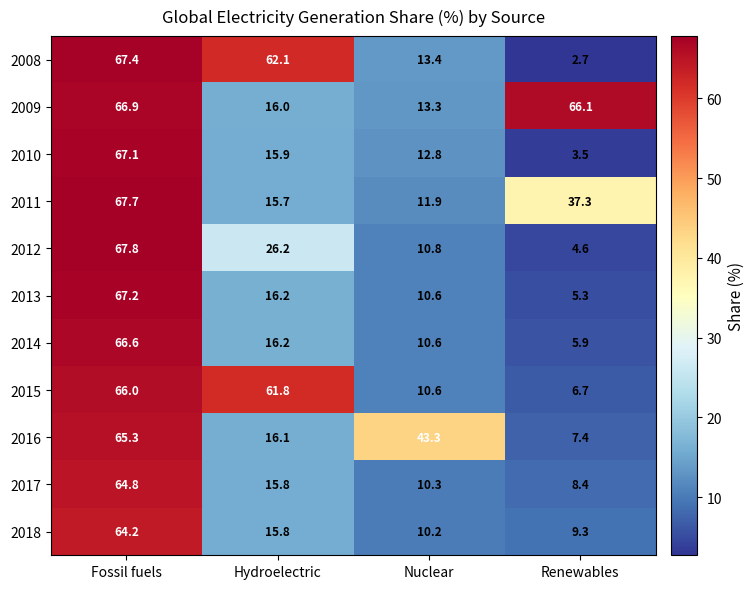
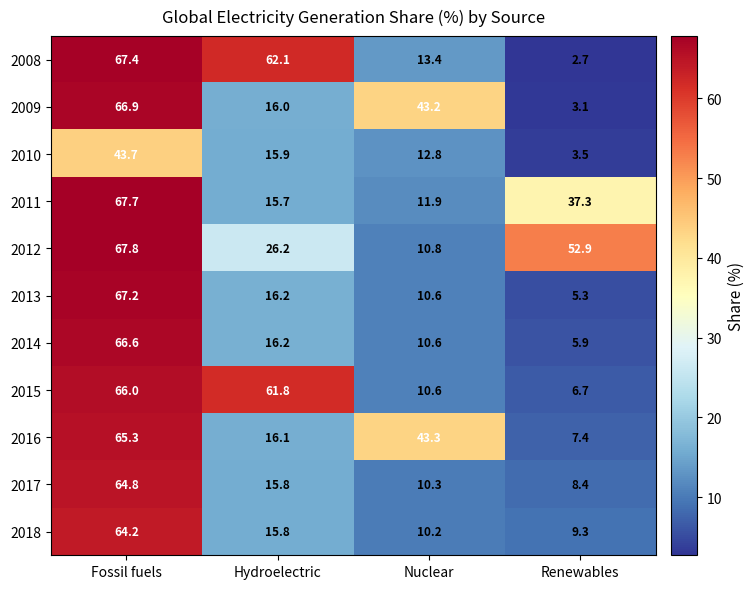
2009, Nuclear: 13.3 -> 43.2
2009, Renewables: 66.1 -> 3.1
2010, Fossil fuels: 67.1 -> 43.7
2012, Renewables: 4.6 -> 52.9
